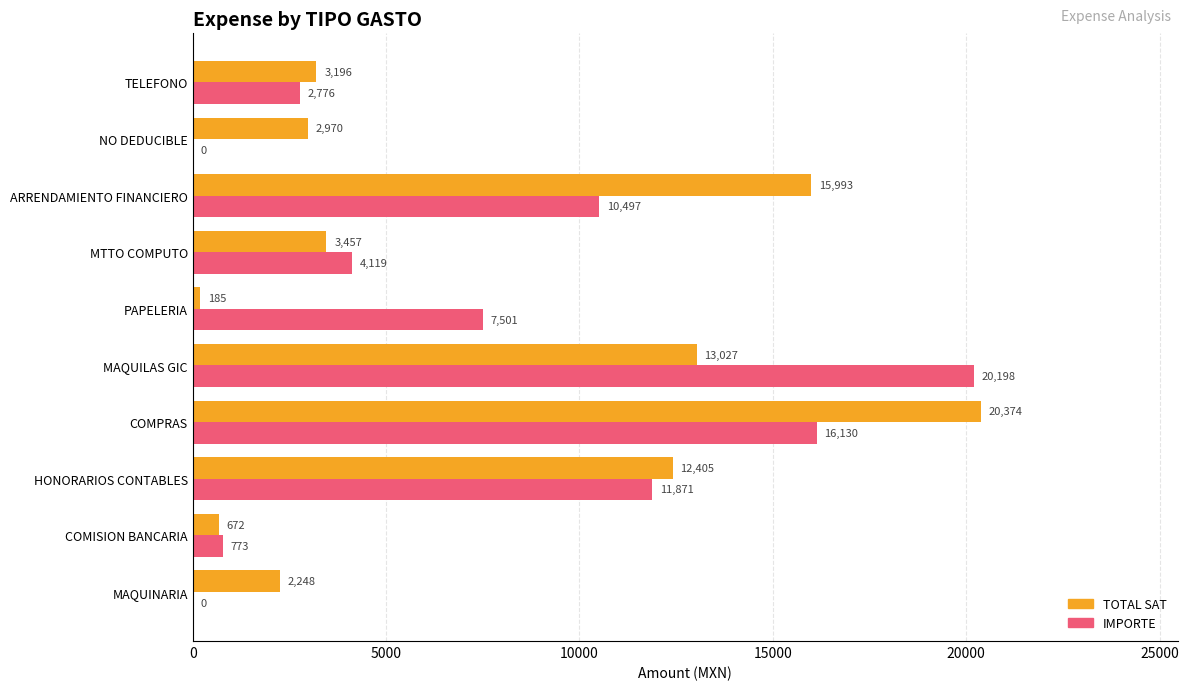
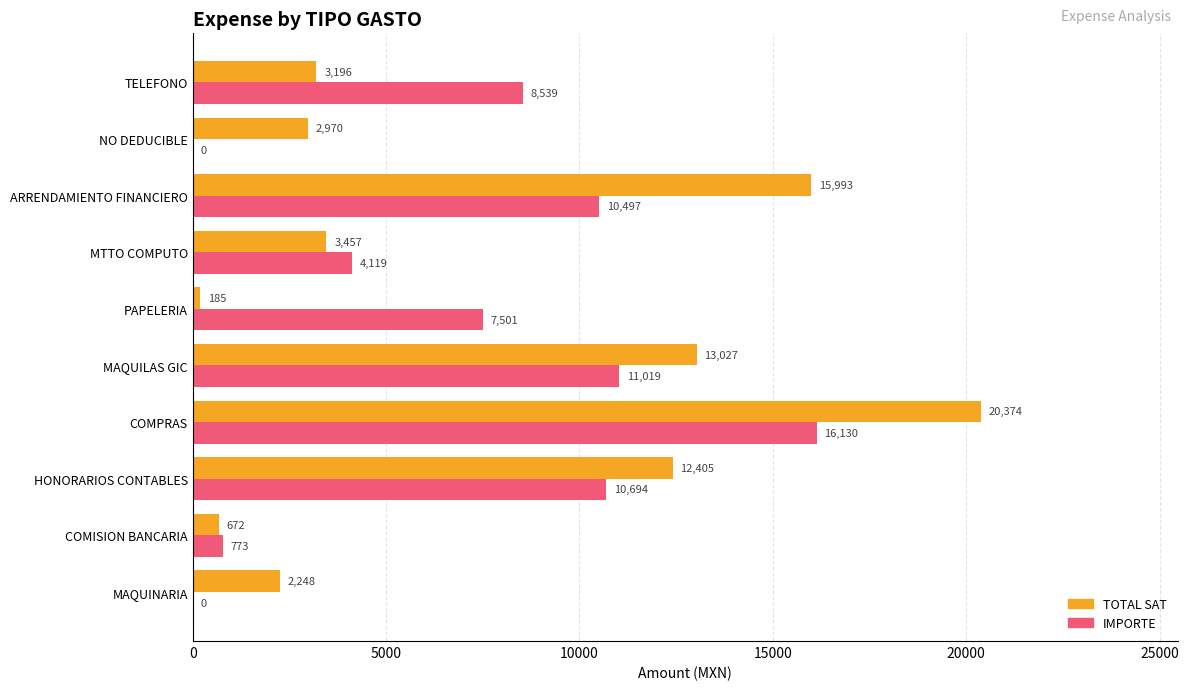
IMPORTE, TELEFONO: 2,776 -> 8,539
IMPORTE, MAQUILAS GIC: 20,198 -> 11,019
IMPORTE, HONORARIOS CONTABLES: 11,871 -> 10,694
